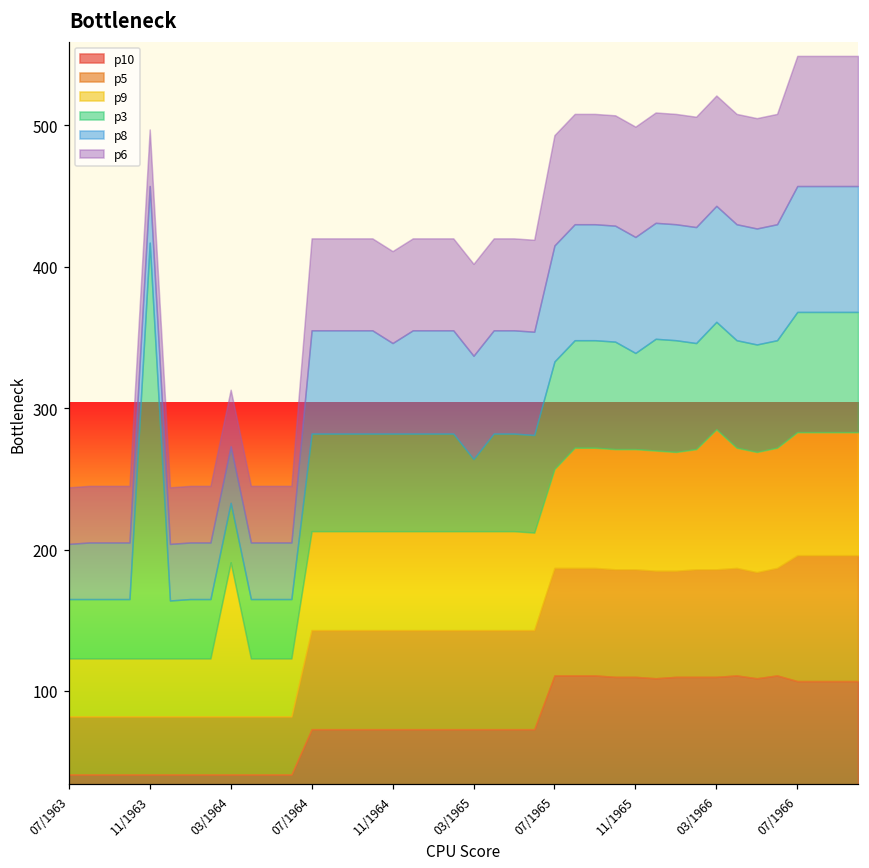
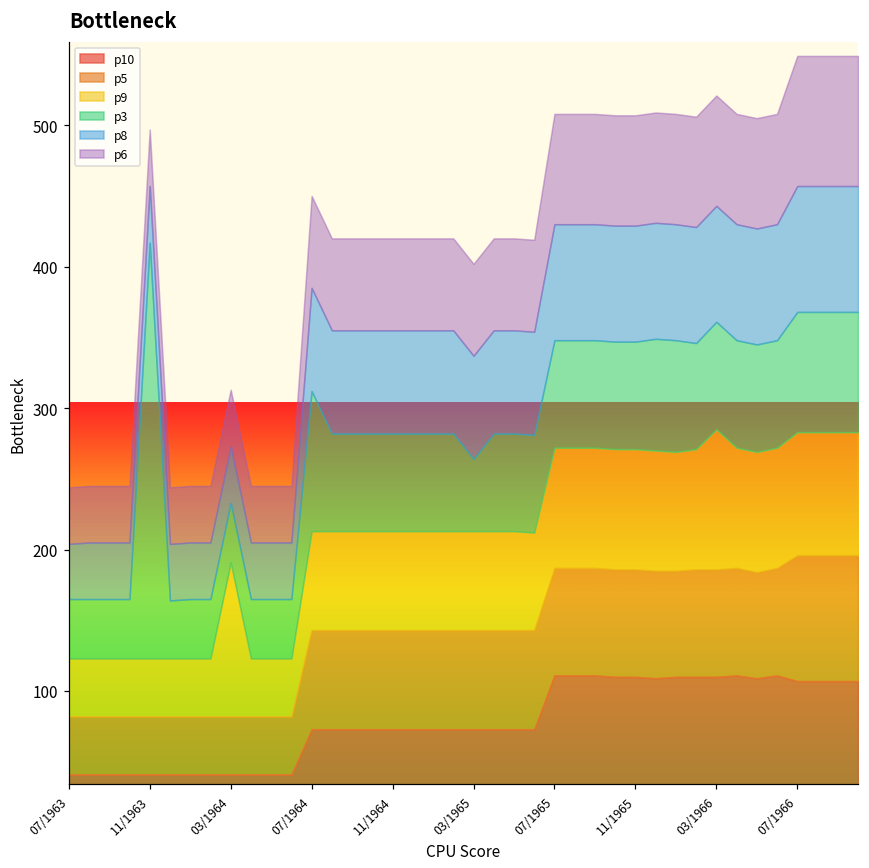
p3, 07/1964: 69 -> 99
p8, 11/1964: 64 -> 73
p9, 07/1965: 70 -> 85
p3, 11/1965: 68 -> 76
